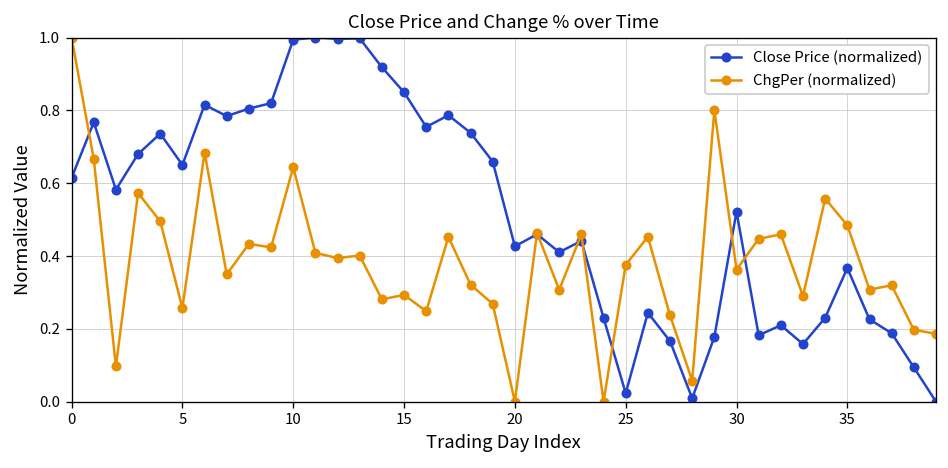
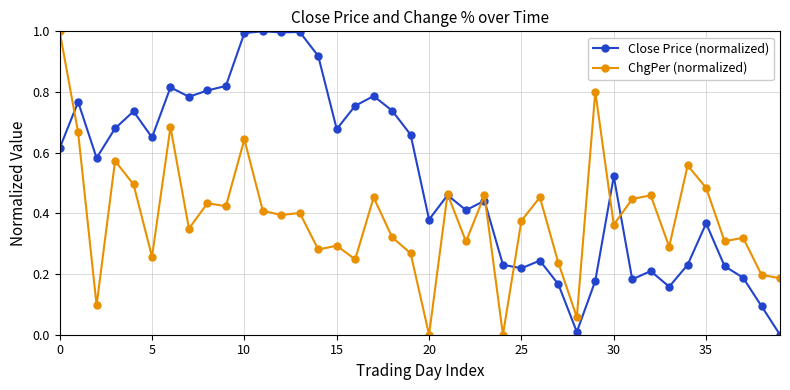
Close Price (normalized), 15: 0.85 -> 0.68
Close Price (normalized), 20: 0.43 -> 0.38
Close Price (normalized), 25: 0.02 -> 0.22
